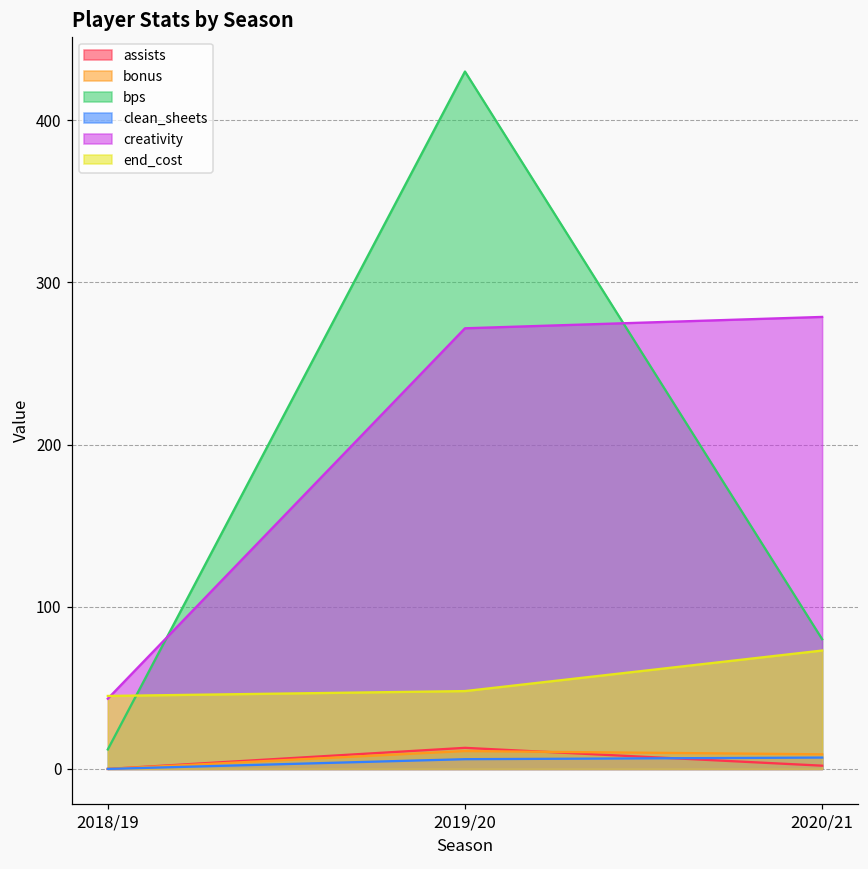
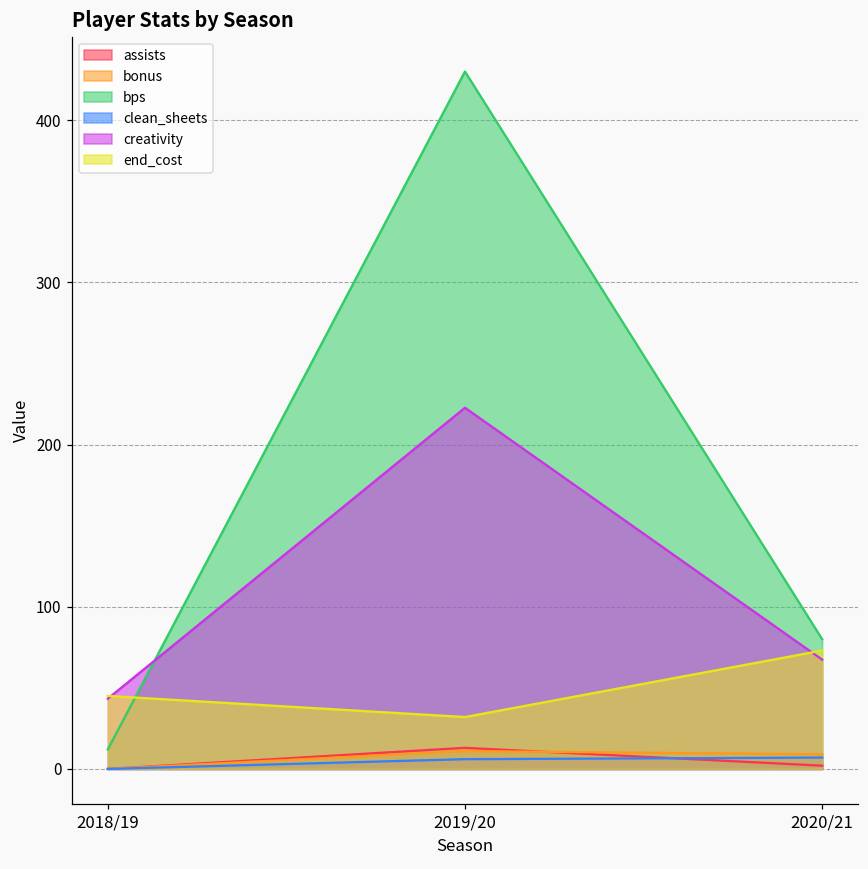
creativity, 2019/20: 272 -> 223
end_cost, 2019/20: 48 -> 32
creativity, 2020/21: 279 -> 67
